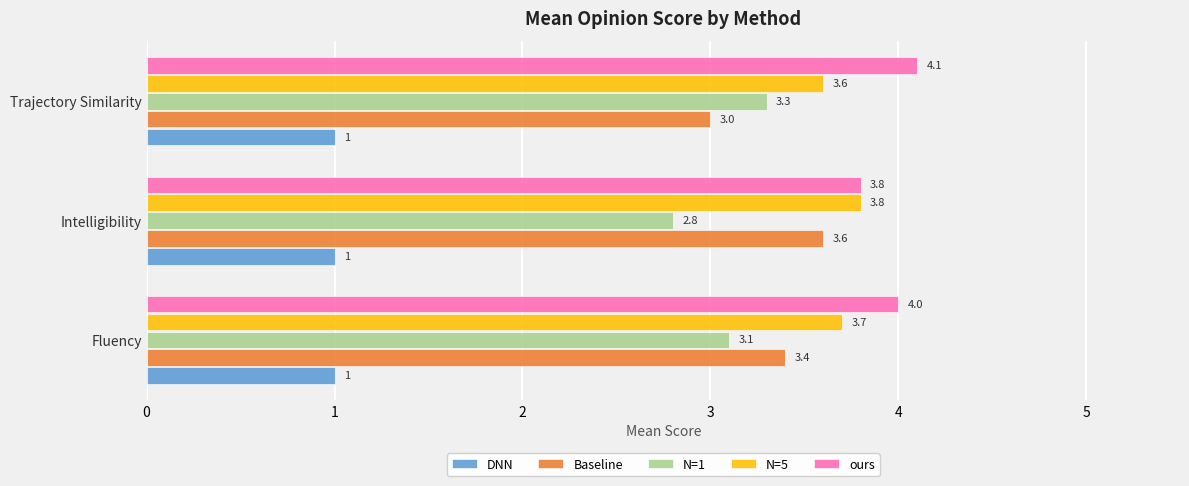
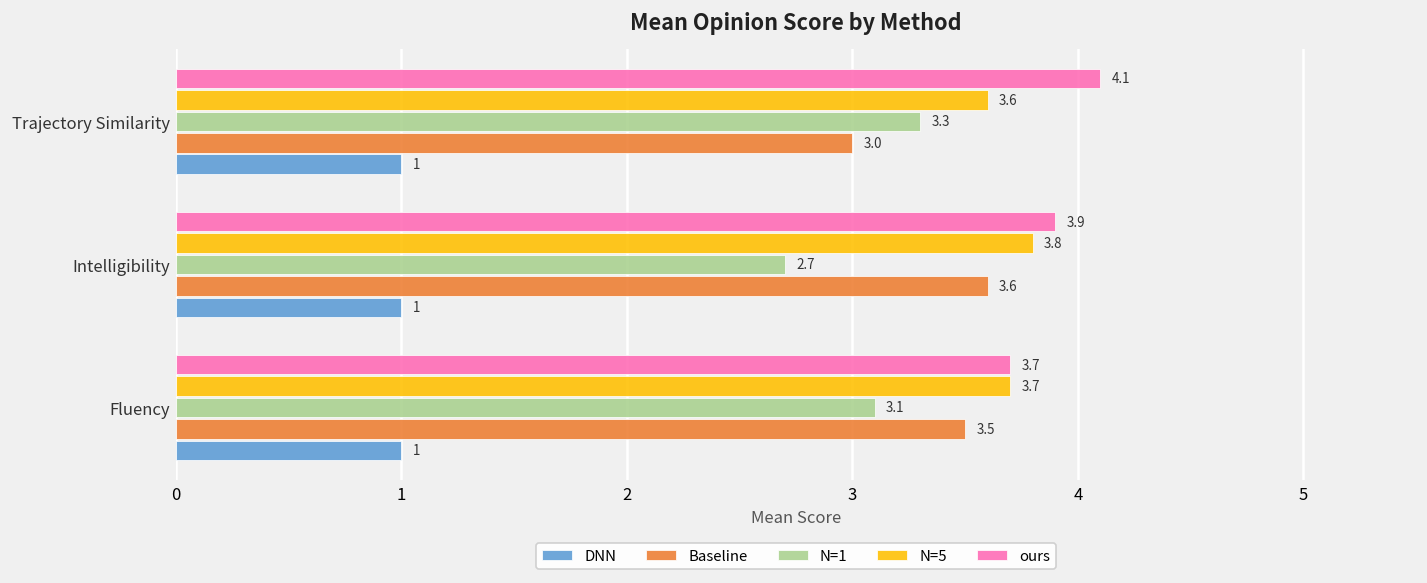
ours, Intelligibility: 3.8 -> 3.9
N=1, Intelligibility: 2.8 -> 2.7
ours, Fluency: 4.0 -> 3.7
Baseline, Fluency: 3.4 -> 3.5
